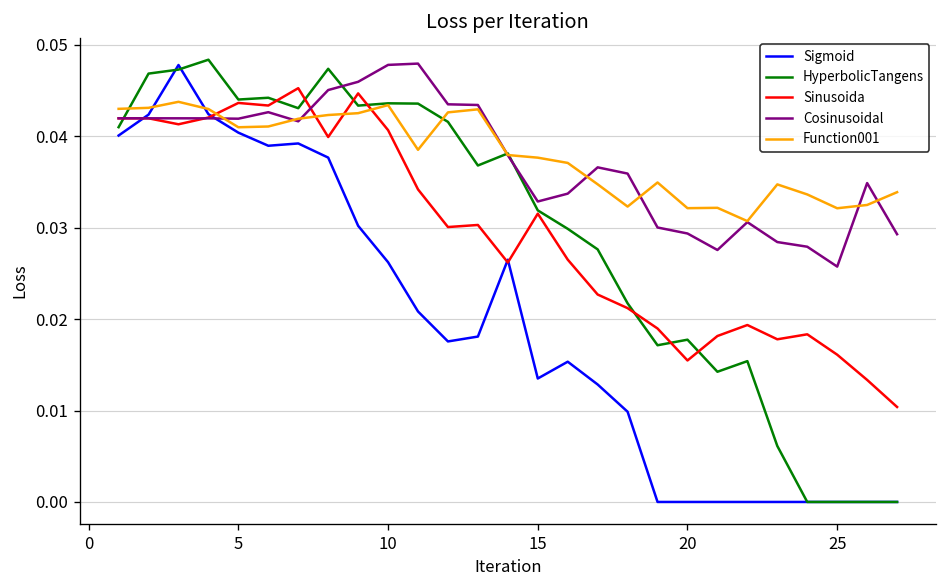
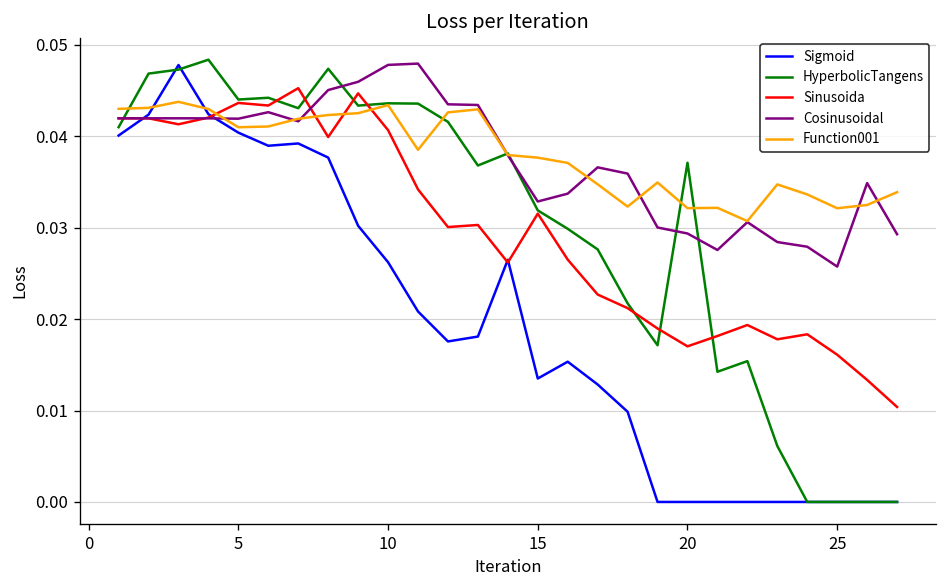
HyperbolicTangens, 20: 0.018 -> 0.037
Sinusoida, 20: 0.015 -> 0.017
